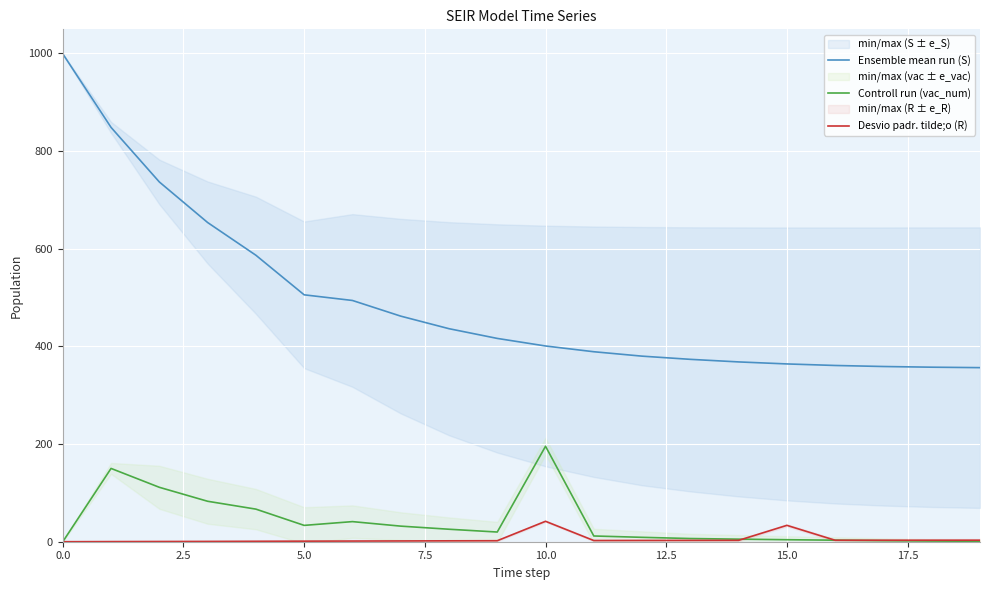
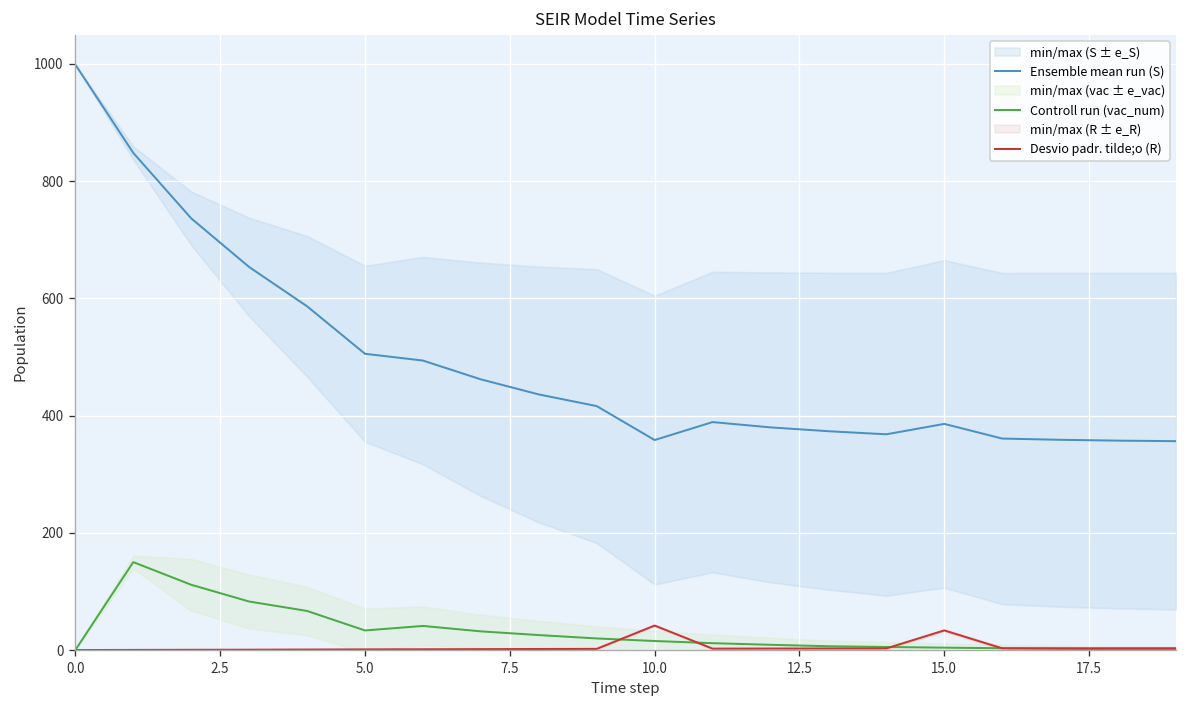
Ensemble mean run (S), 10.0: 400 -> 360
Controll run (vac_num), 10.0: 200 -> 20
Ensemble mean run (S), 15.0: 360 -> 390
